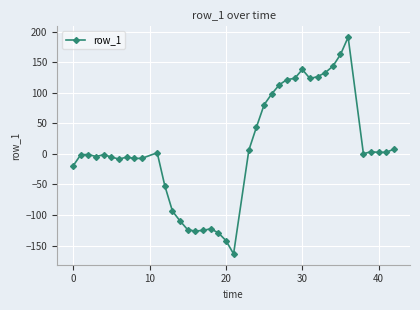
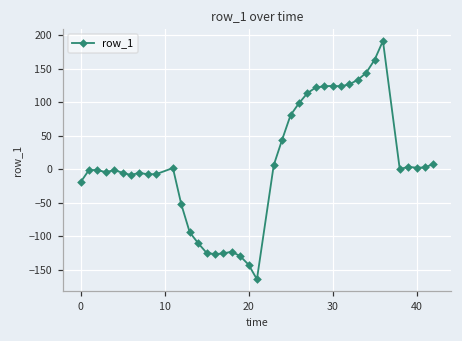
30: 140 -> 120
